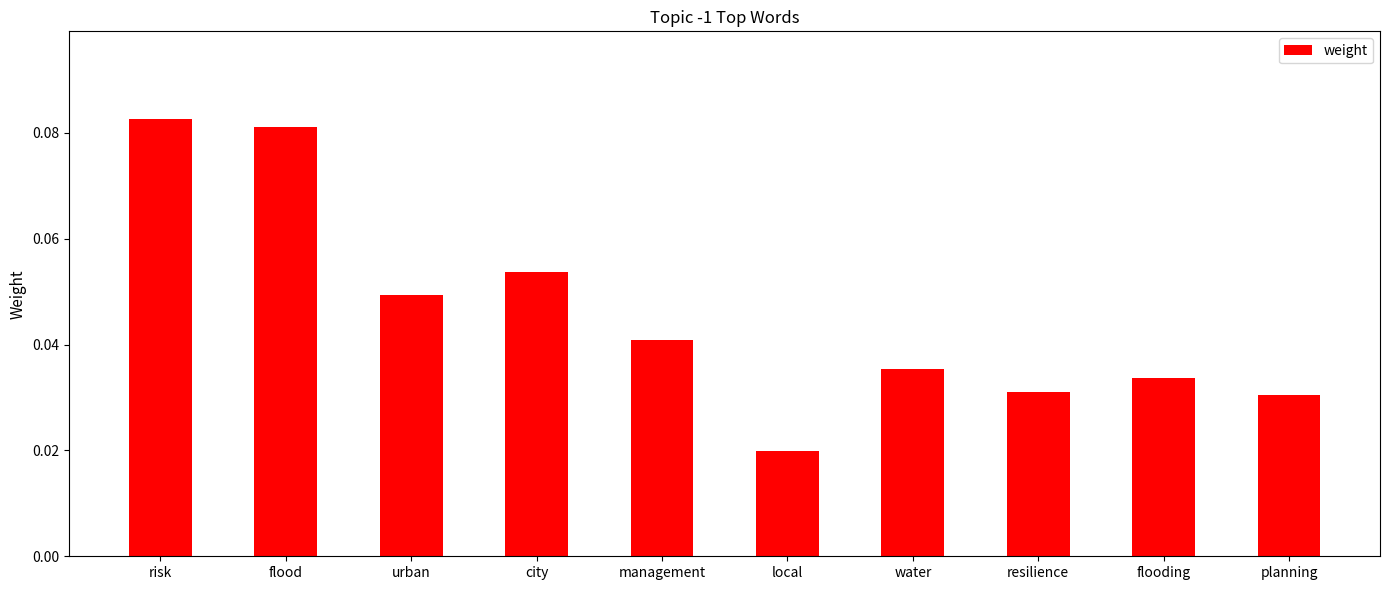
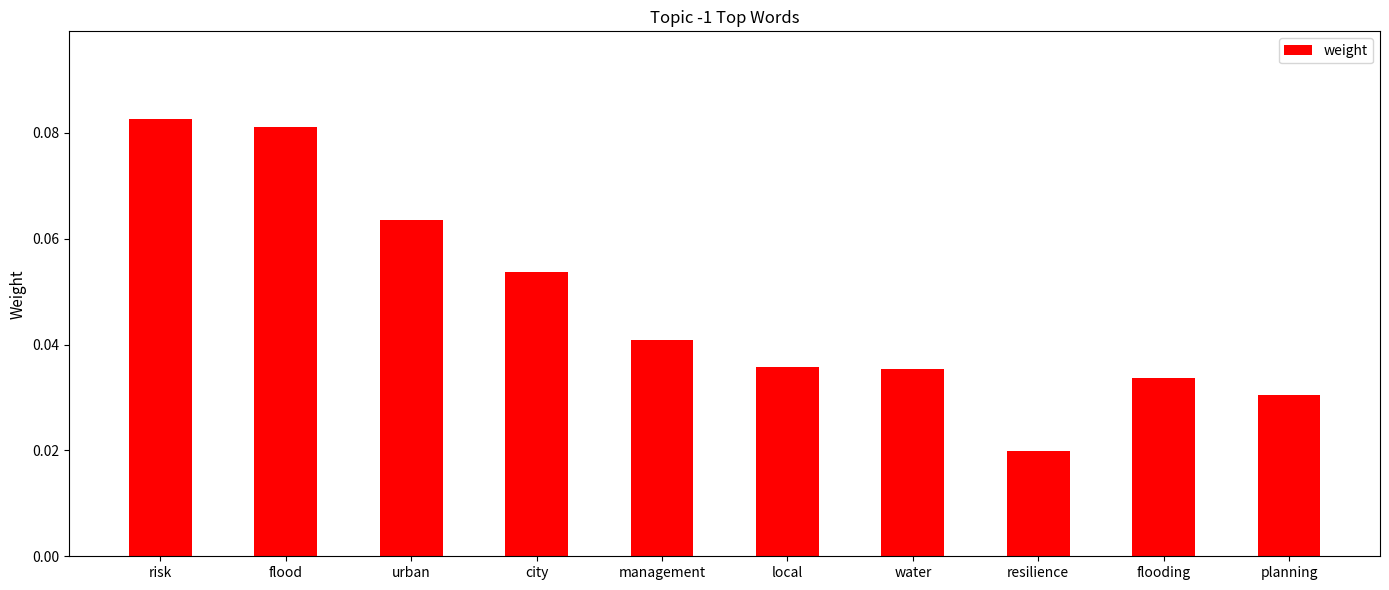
urban: 0.049 -> 0.064
local: 0.020 -> 0.036
resilience: 0.031 -> 0.020
